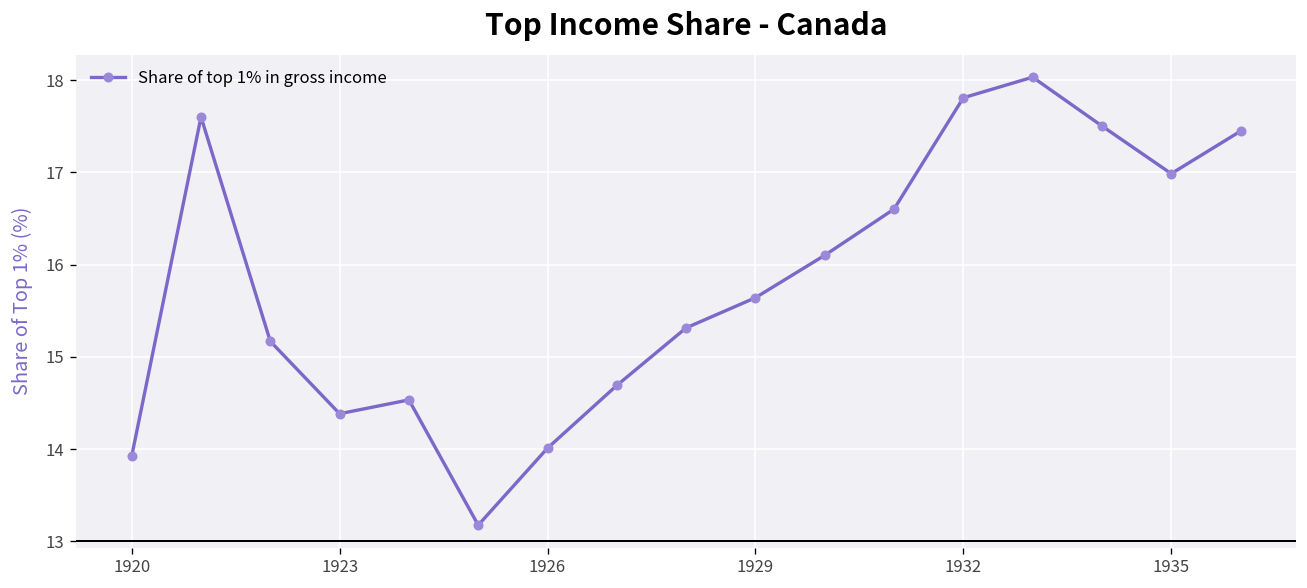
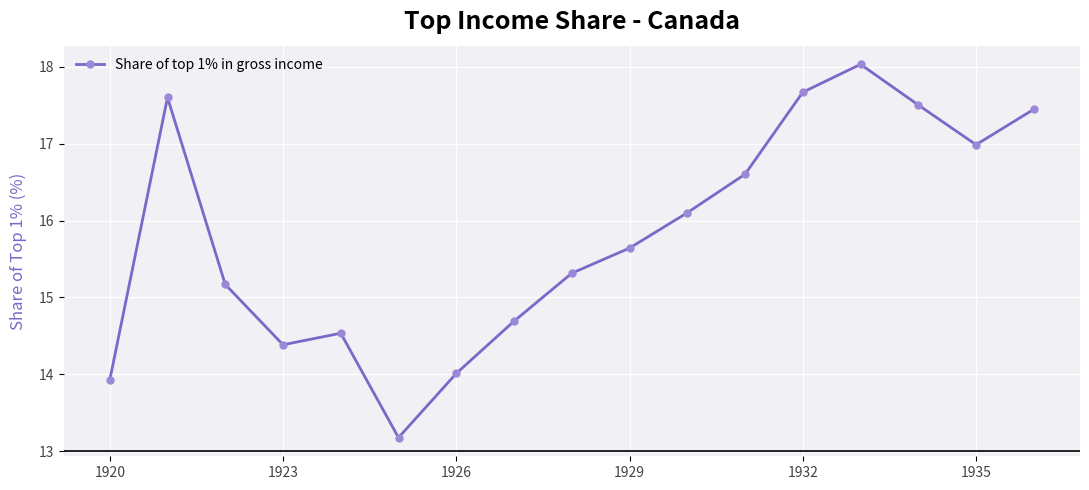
1932: 17.8 -> 17.7
